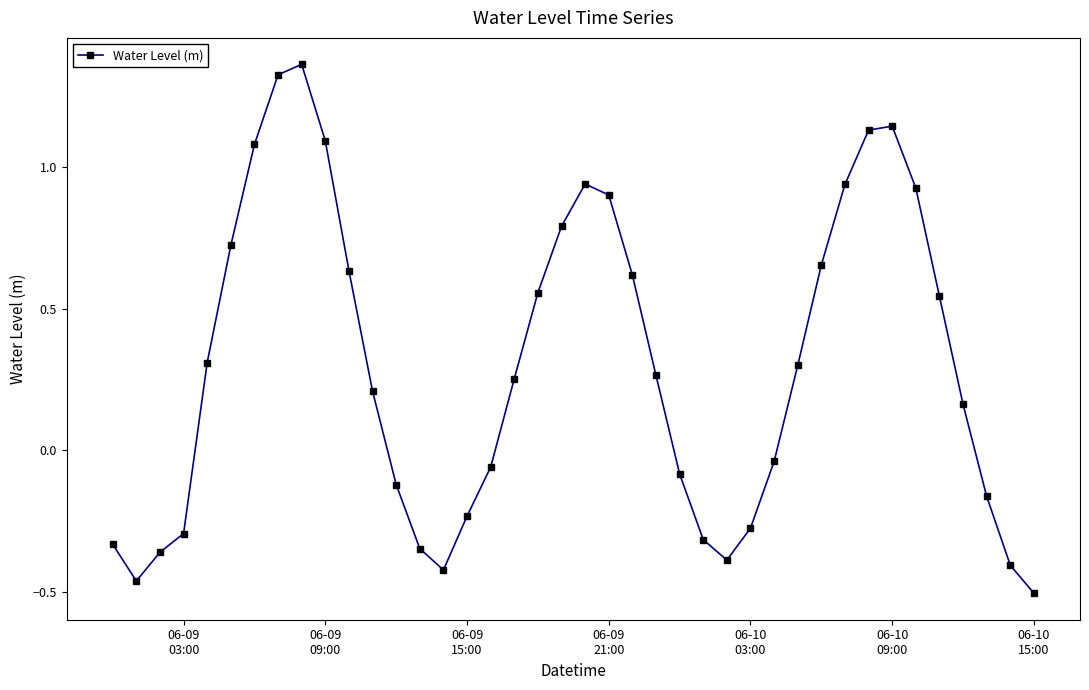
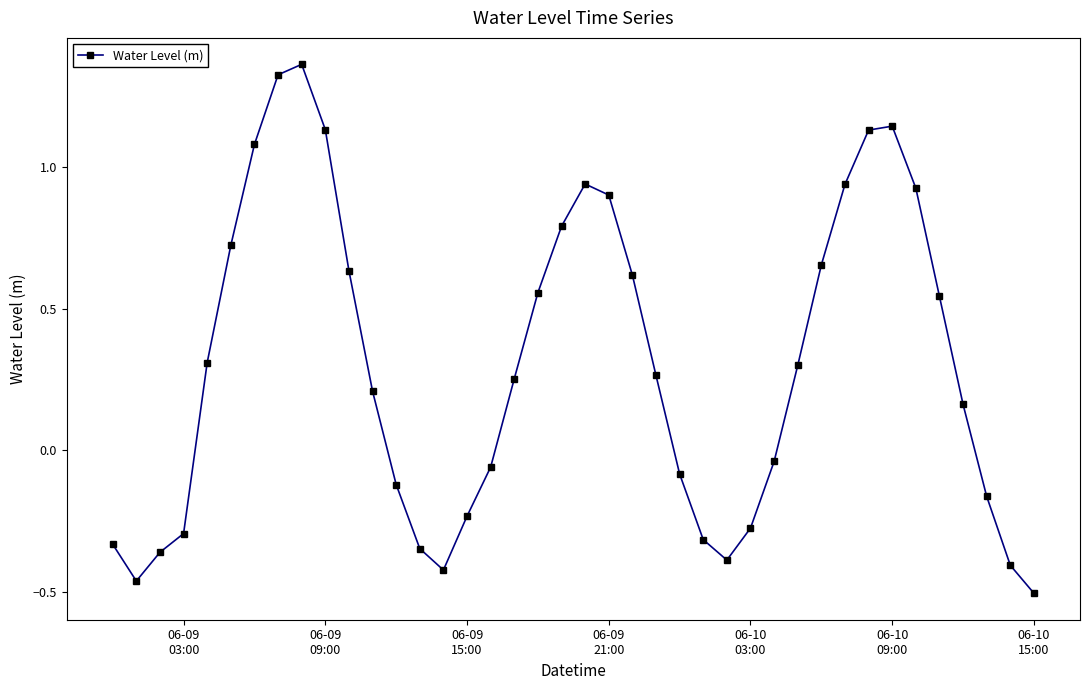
06-09 09:00: 1.09 -> 1.13
